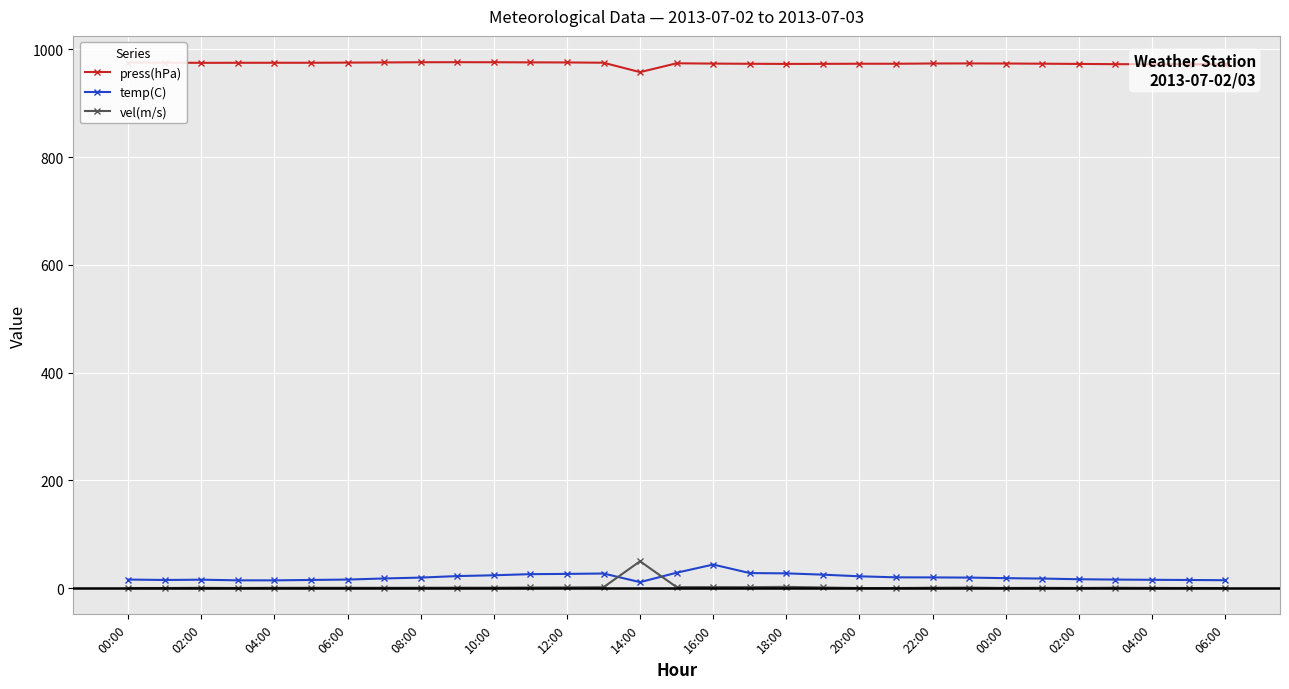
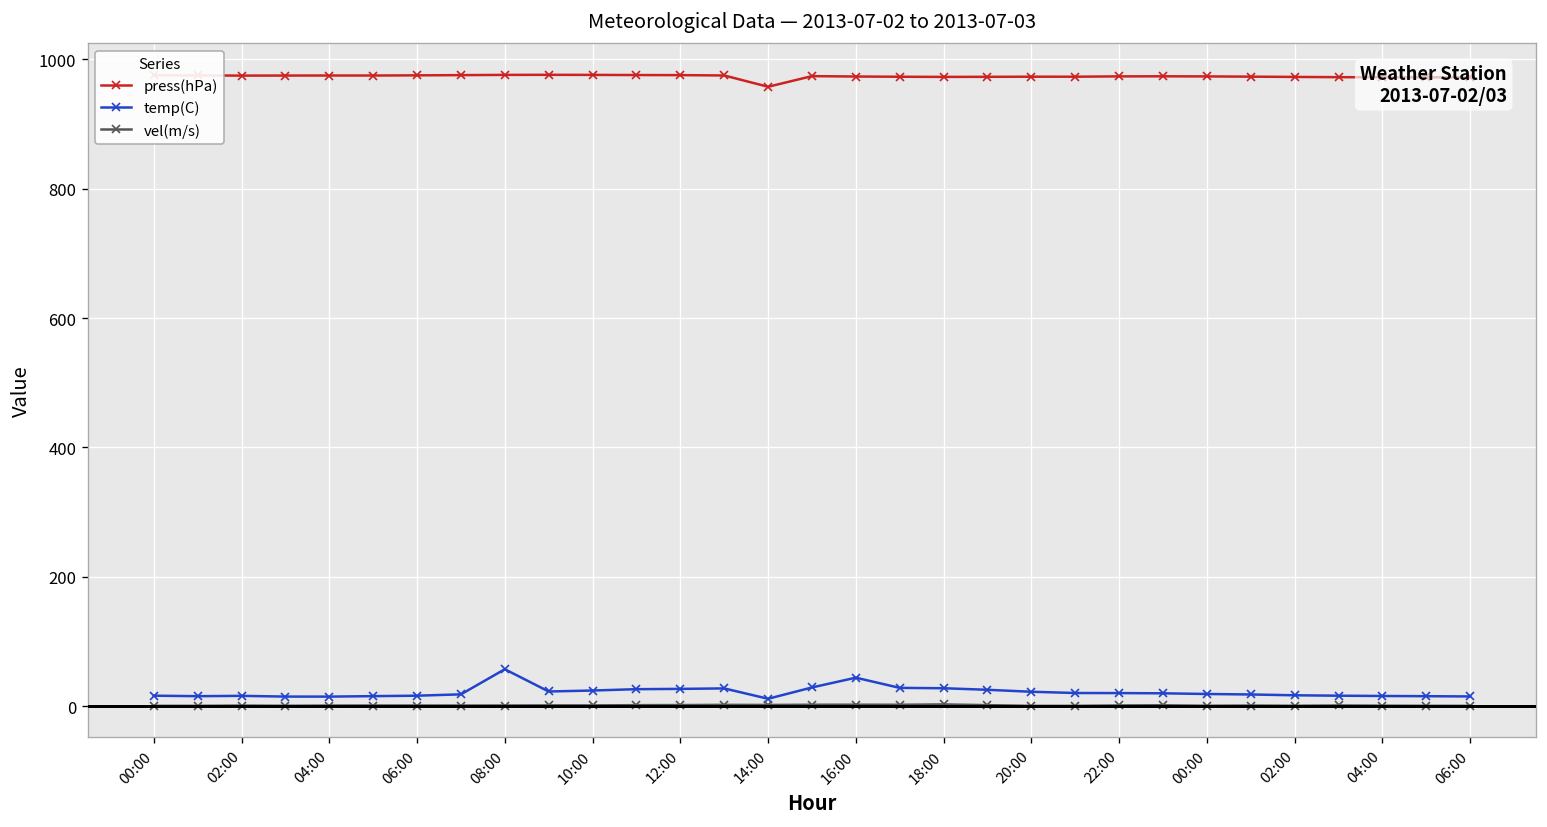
temp(C), 08:00: 20 -> 60
vel(m/s), 14:00: 50 -> 0
